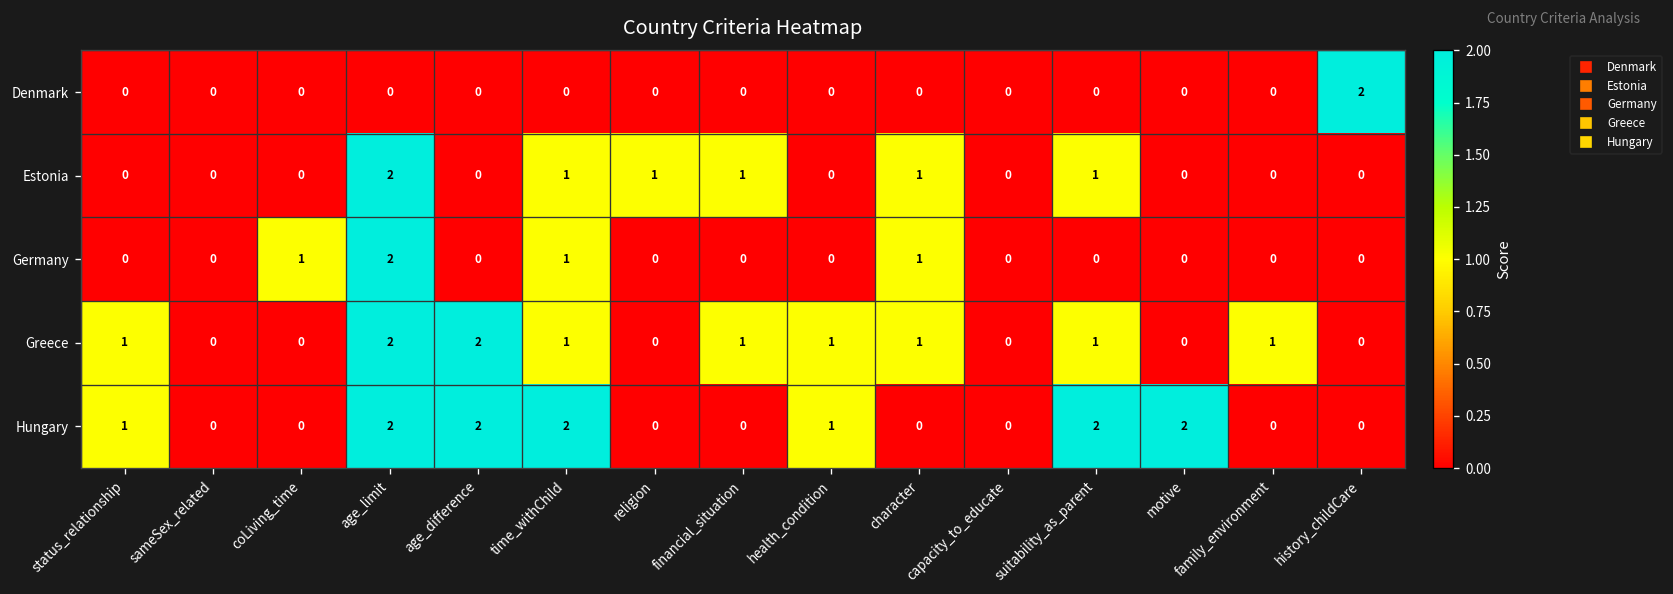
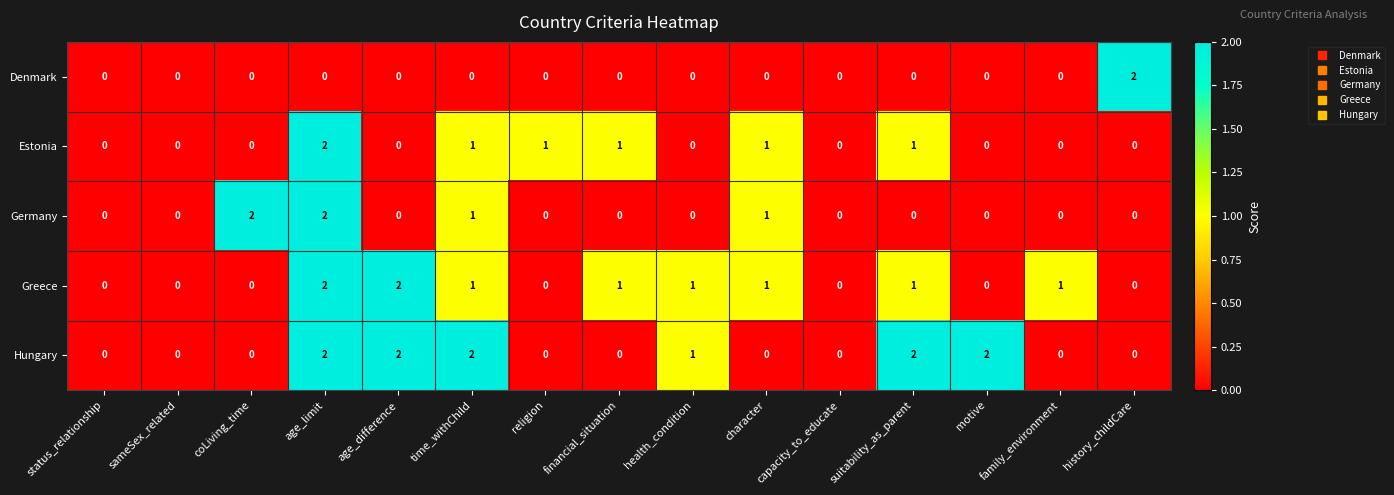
Germany, coLiving_time: 1 -> 2
Greece, status_relationship: 1 -> 0
Hungary, status_relationship: 1 -> 0
